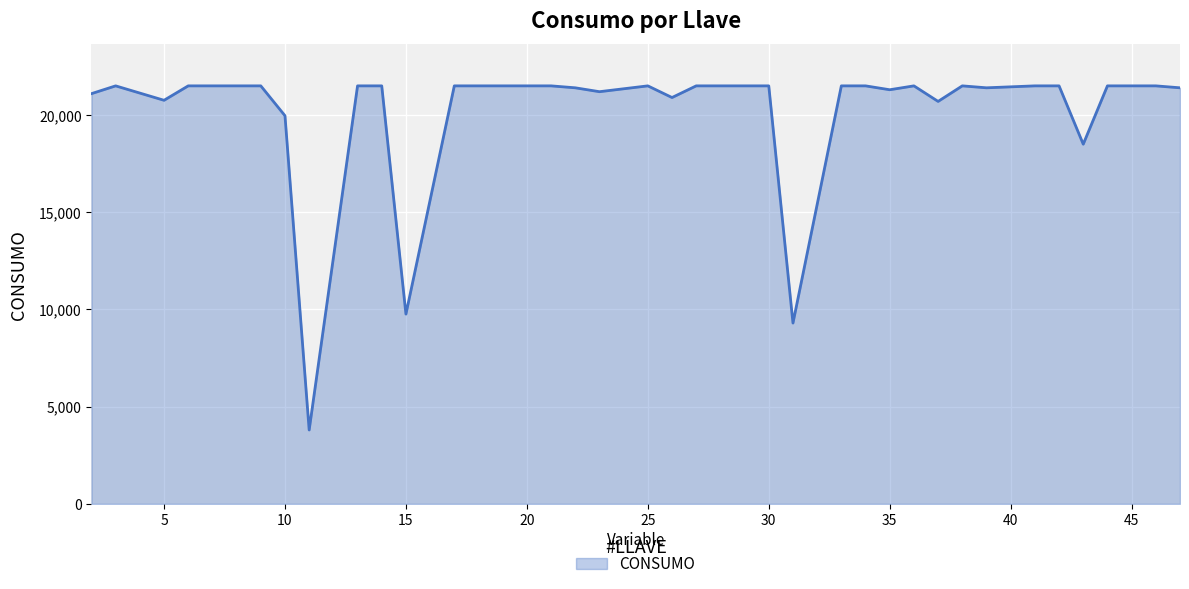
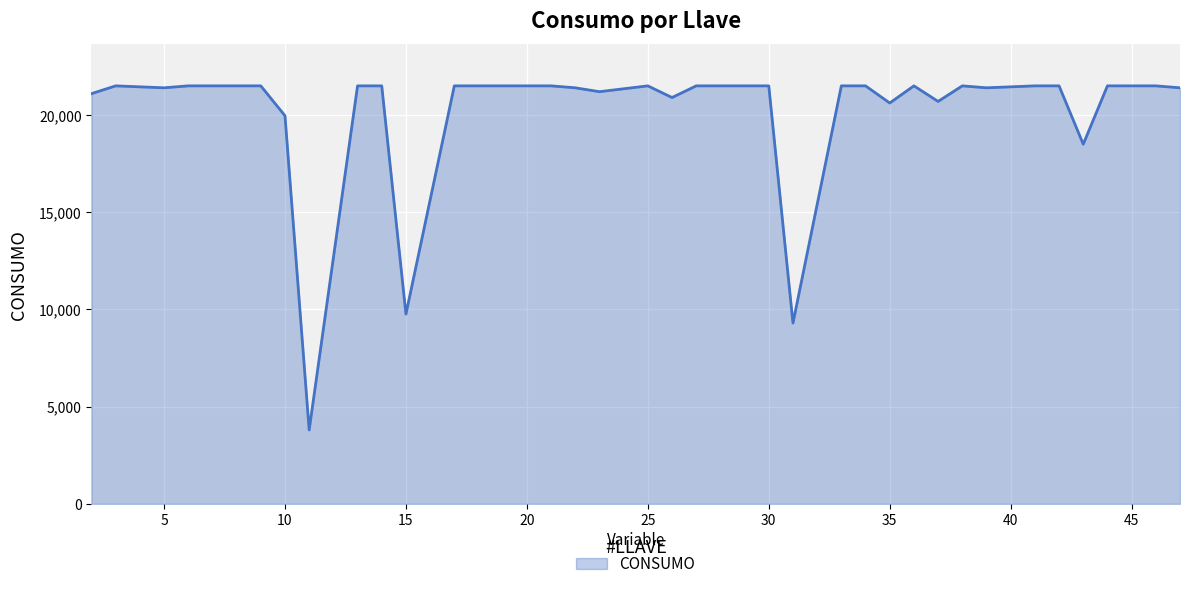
5: 20,800 -> 21,400
35: 21,300 -> 20,600
